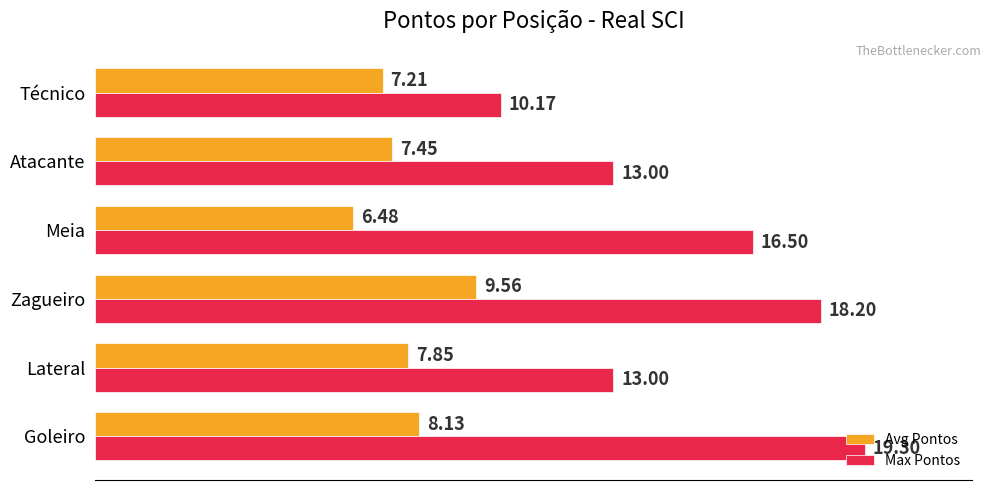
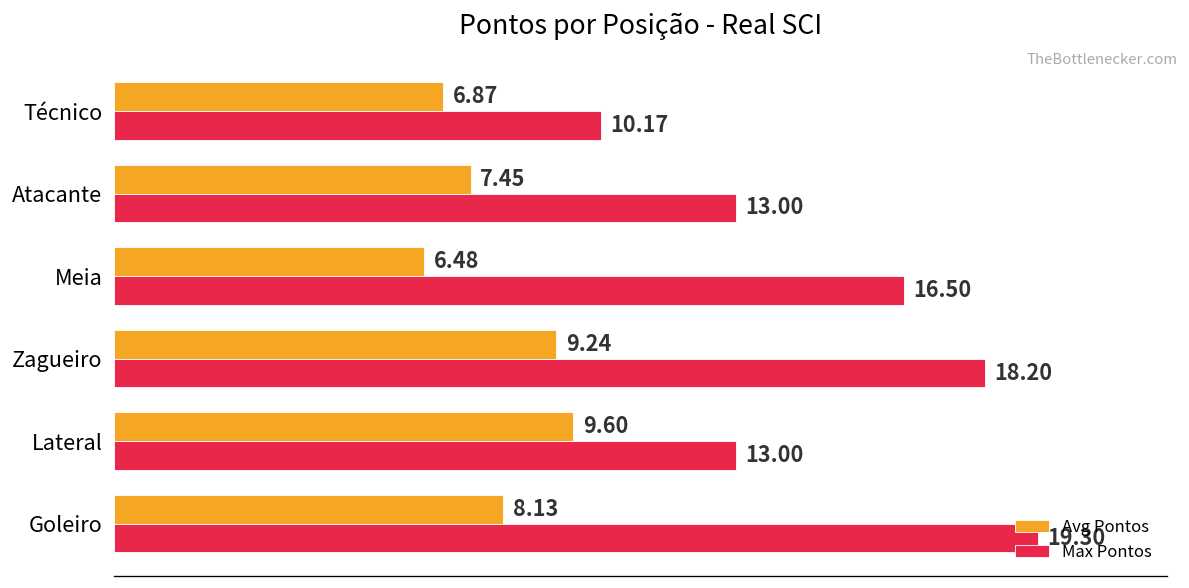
Avg Pontos, Técnico: 7.21 -> 6.87
Avg Pontos, Zagueiro: 9.56 -> 9.24
Avg Pontos, Lateral: 7.85 -> 9.60
